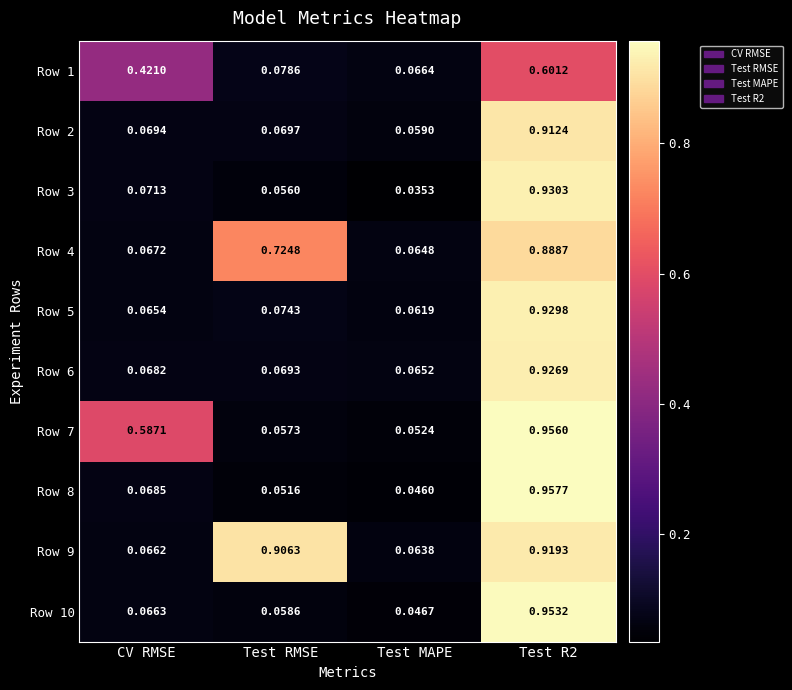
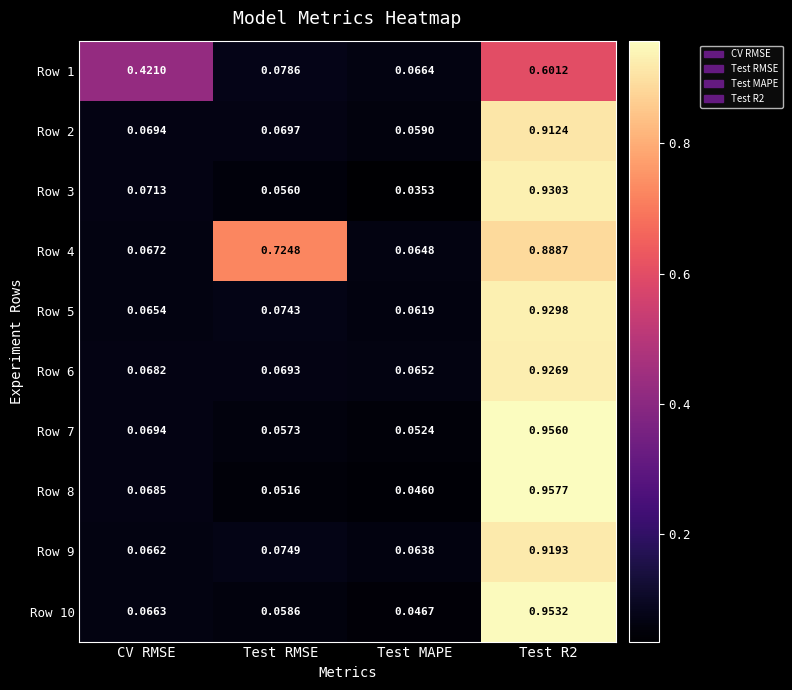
Row 7, CV RMSE: 0.5871 -> 0.0694
Row 9, Test RMSE: 0.9063 -> 0.0749
